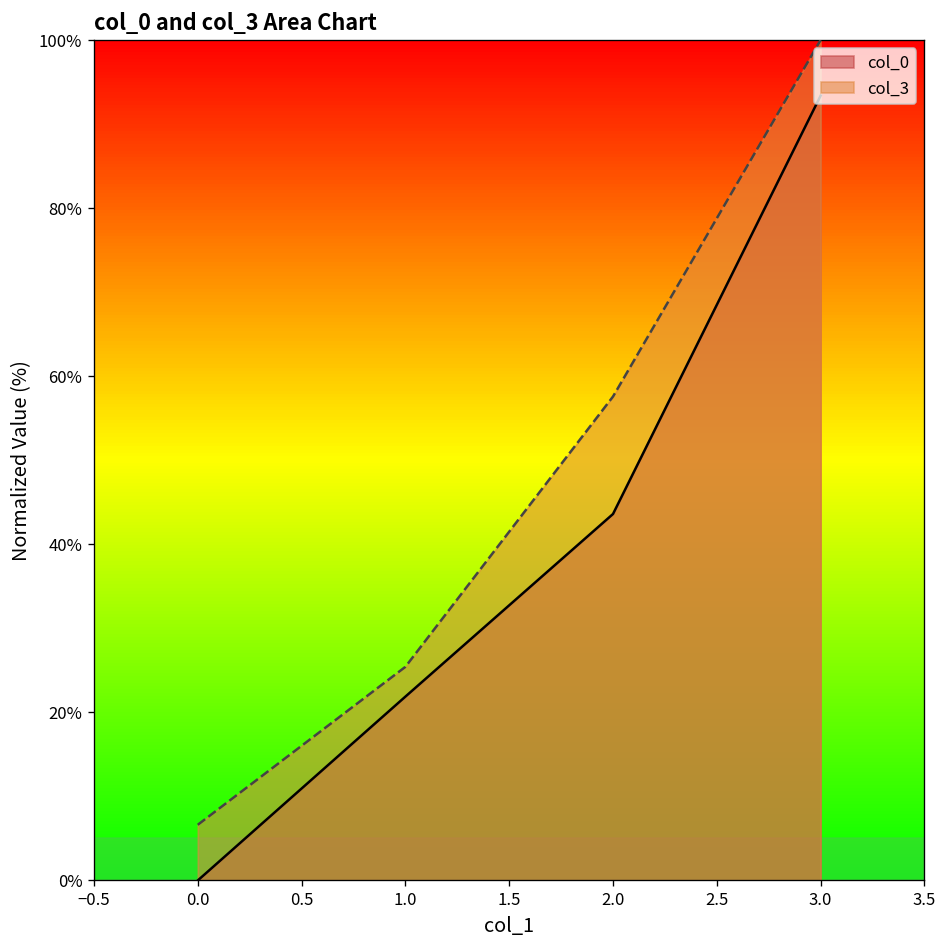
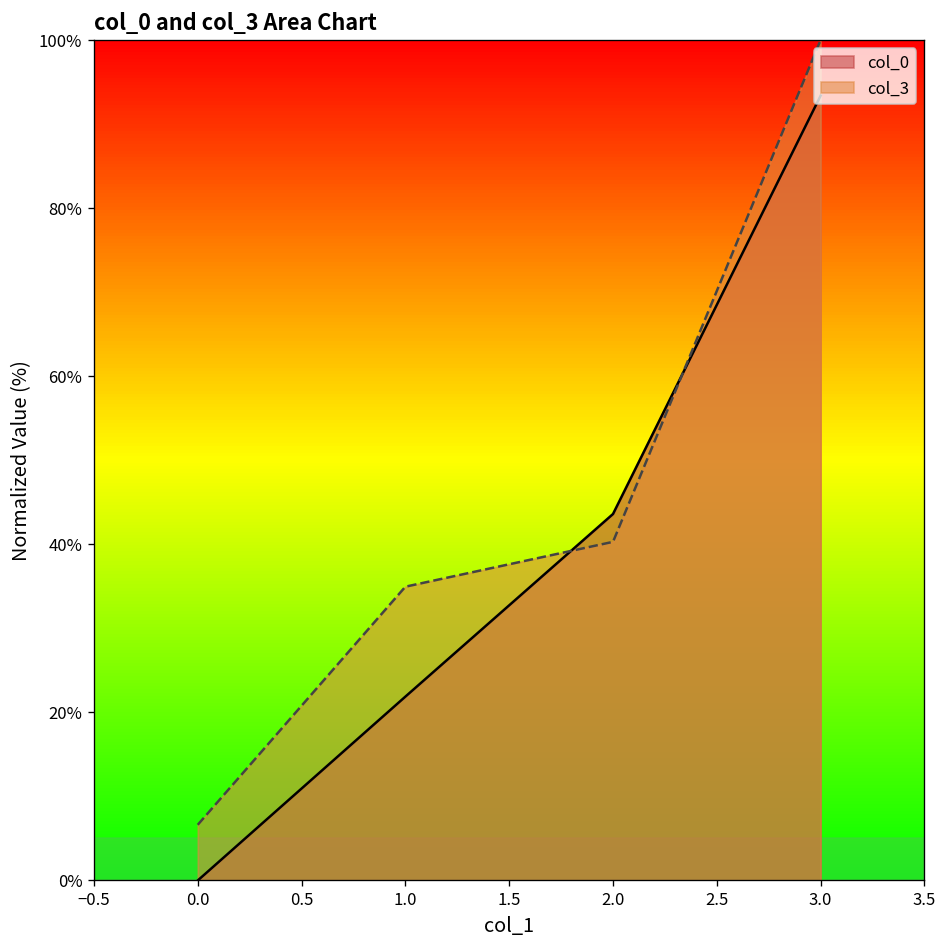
col_3, 1.0: 25% -> 35%
col_3, 2.0: 58% -> 40%
